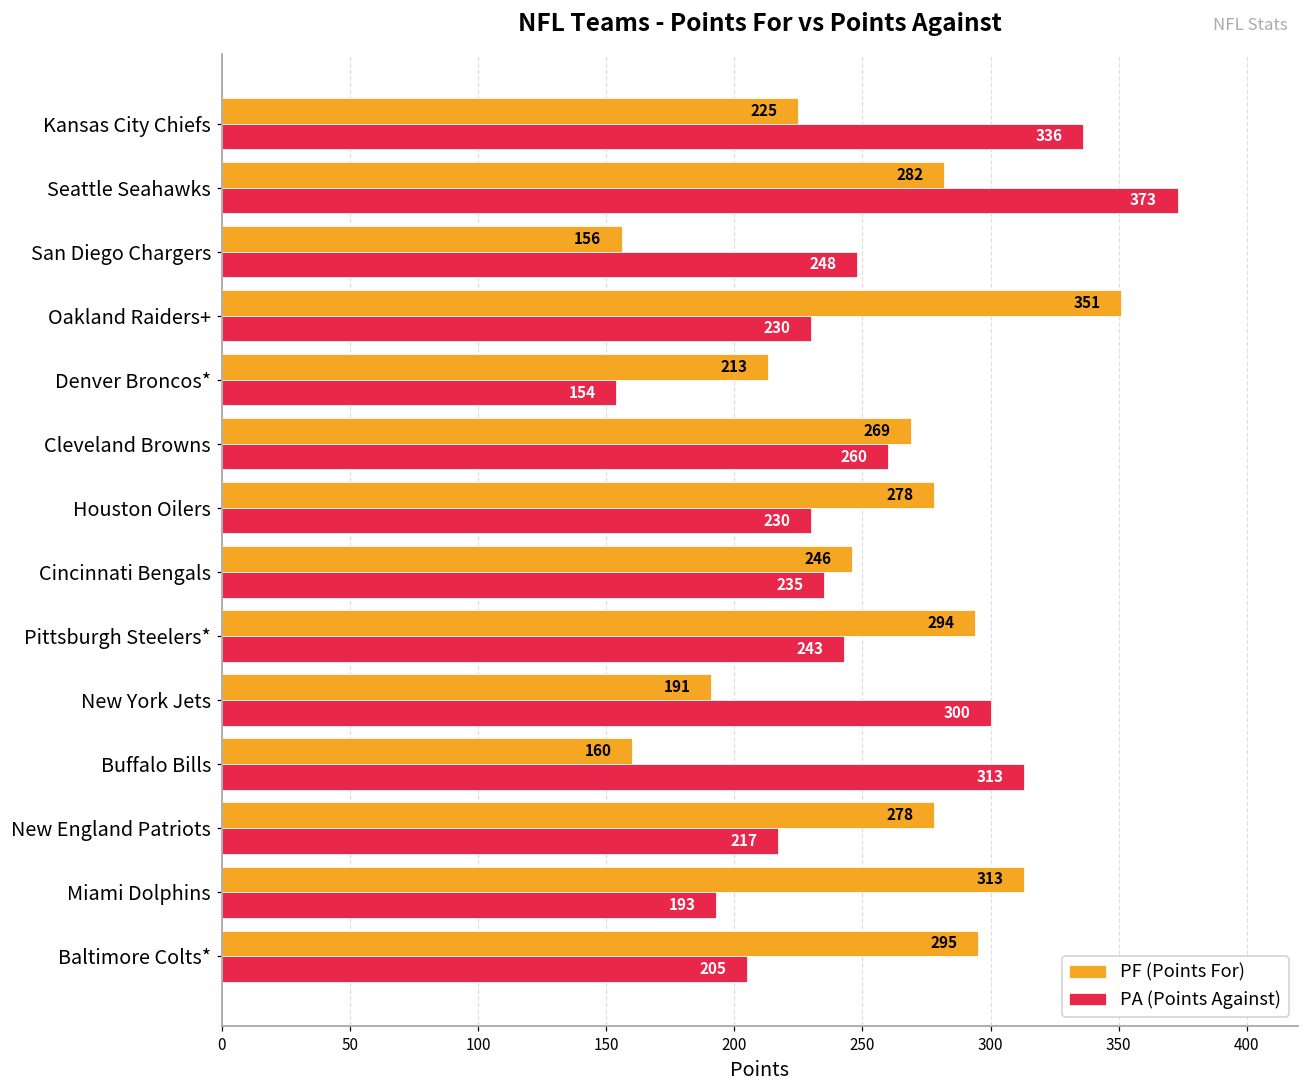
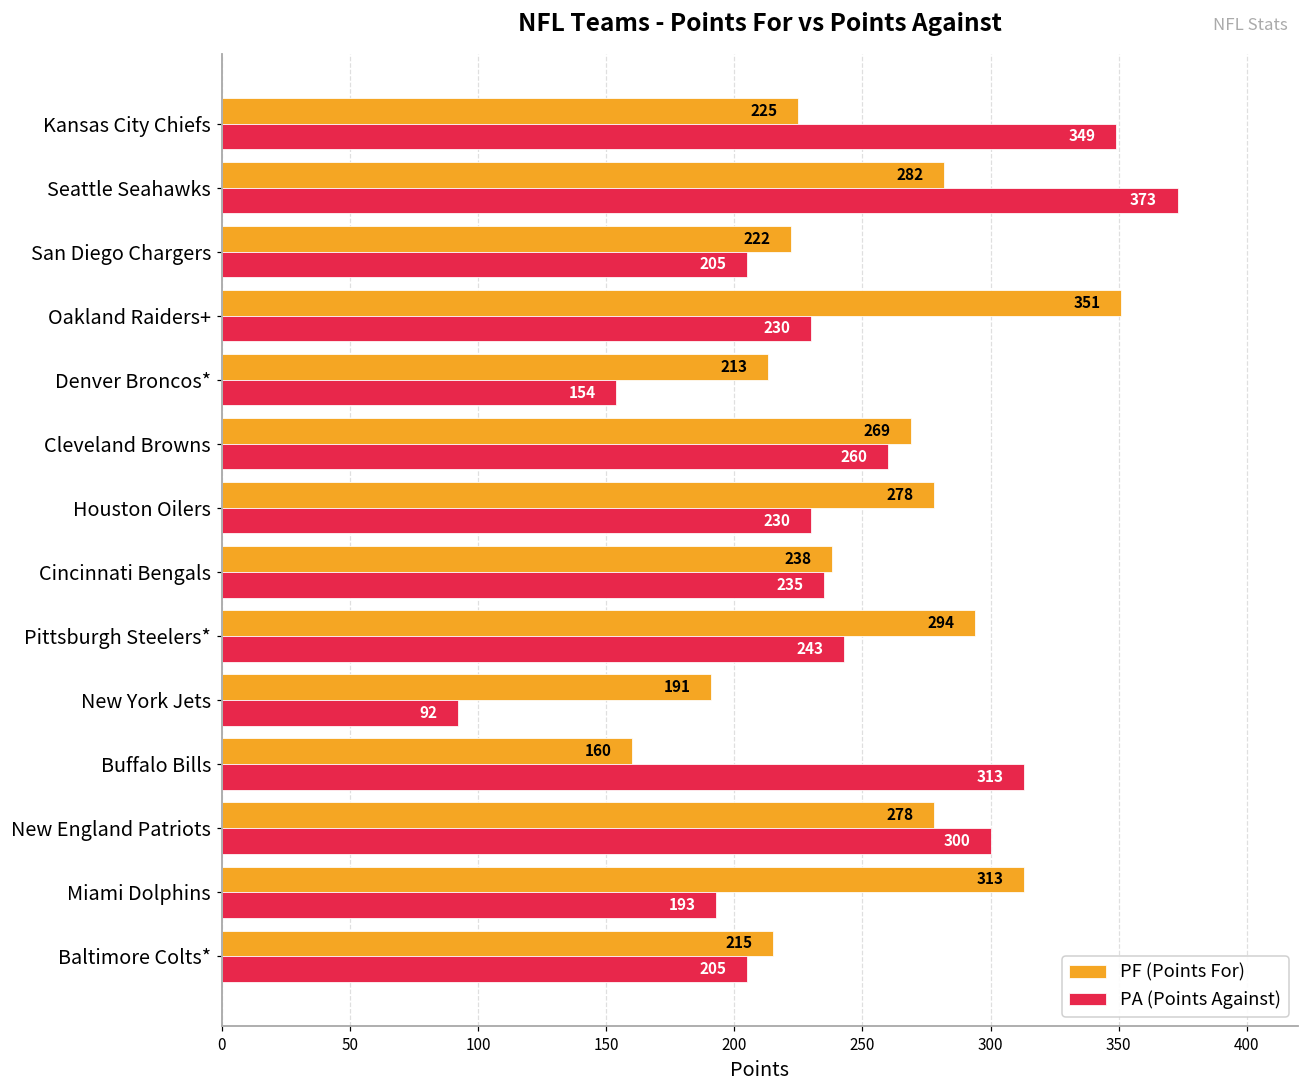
PA (Points Against), Kansas City Chiefs: 336 -> 349
PF (Points For), San Diego Chargers: 156 -> 222
PA (Points Against), San Diego Chargers: 248 -> 205
PF (Points For), Cincinnati Bengals: 246 -> 238
PA (Points Against), New York Jets: 300 -> 92
PA (Points Against), New England Patriots: 217 -> 300
PF (Points For), Baltimore Colts*: 295 -> 215
